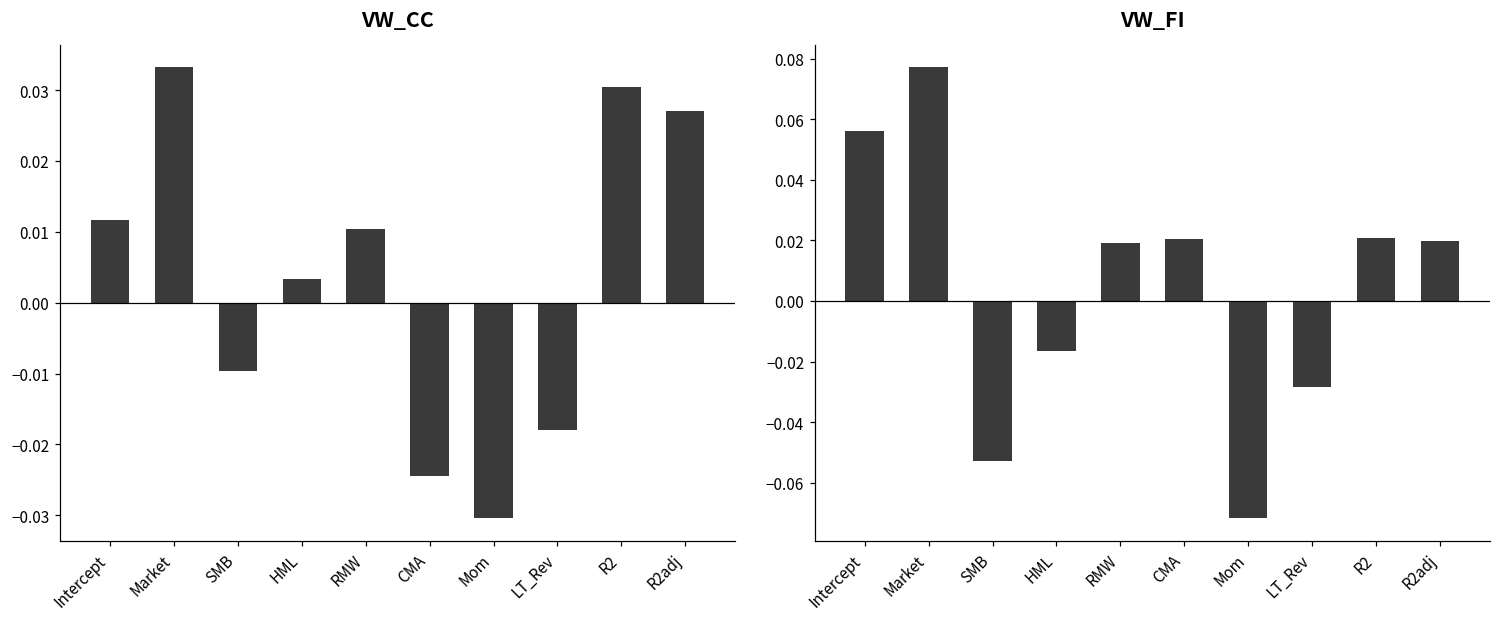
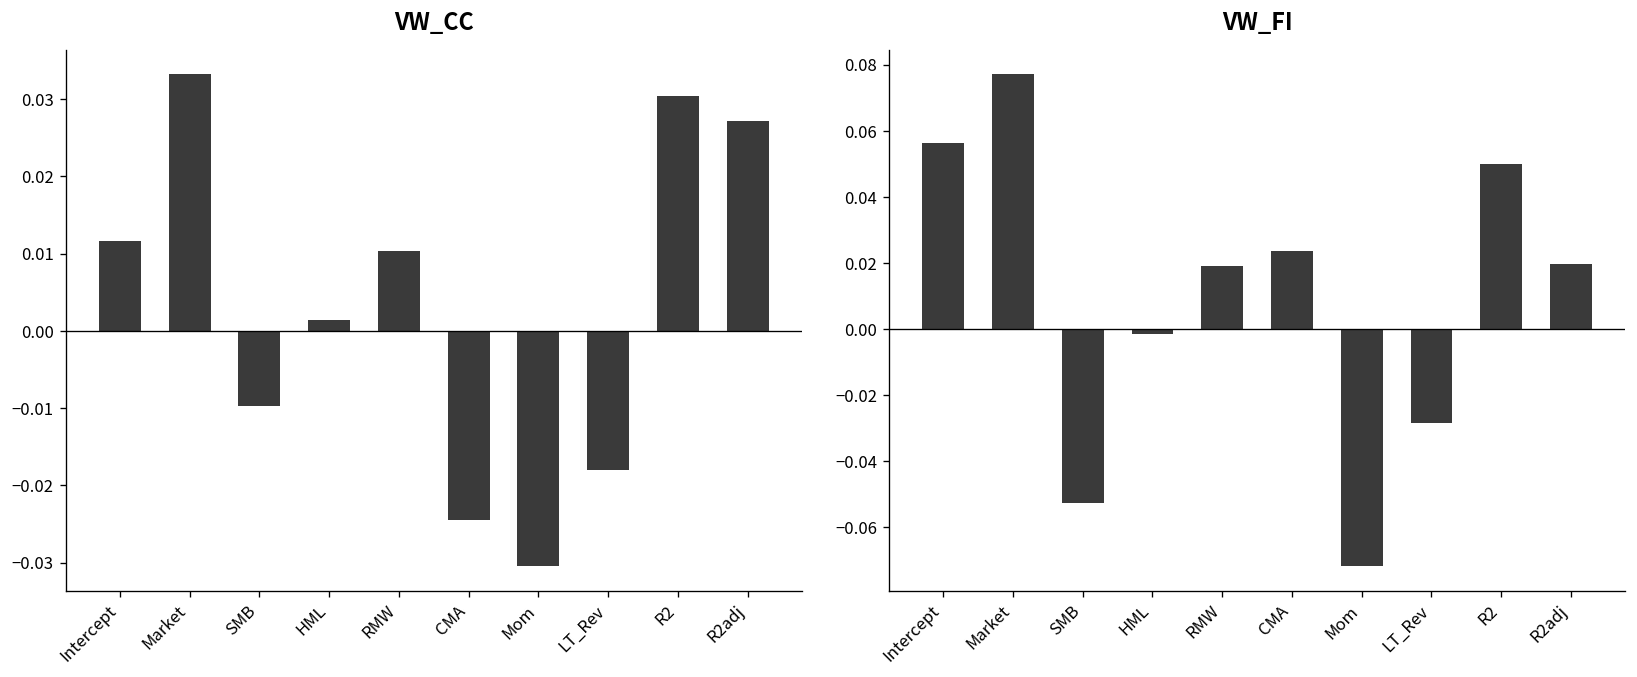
VW_CC, HML: 0.003 -> 0.001
VW_FI, HML: -0.017 -> -0.001
VW_FI, CMA: 0.021 -> 0.024
VW_FI, R2: 0.021 -> 0.050
